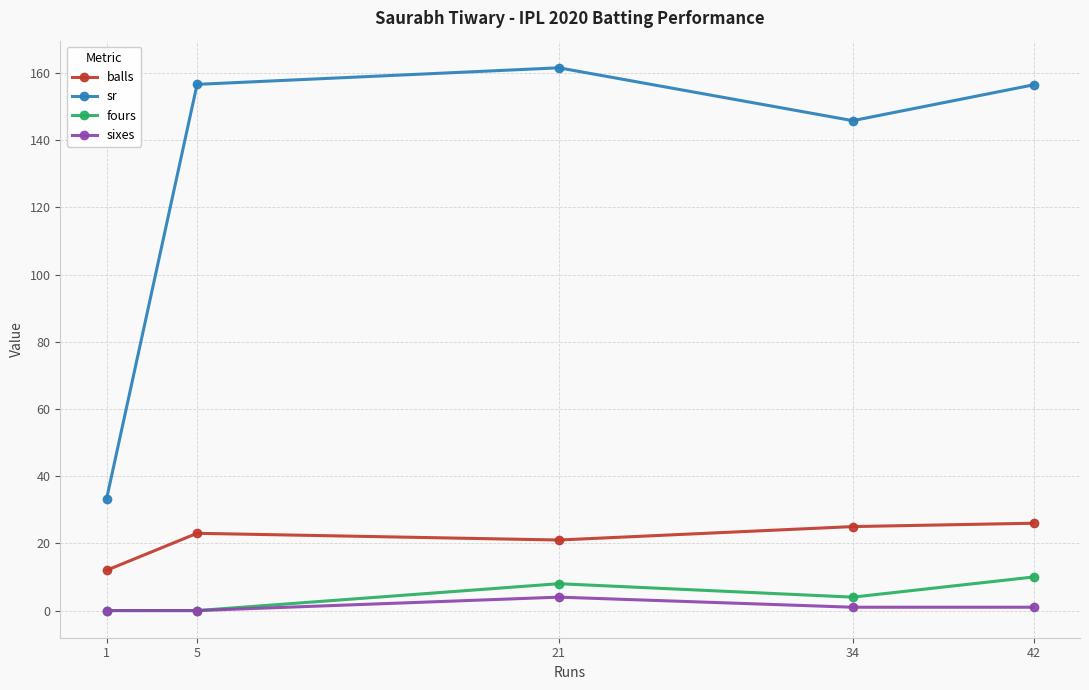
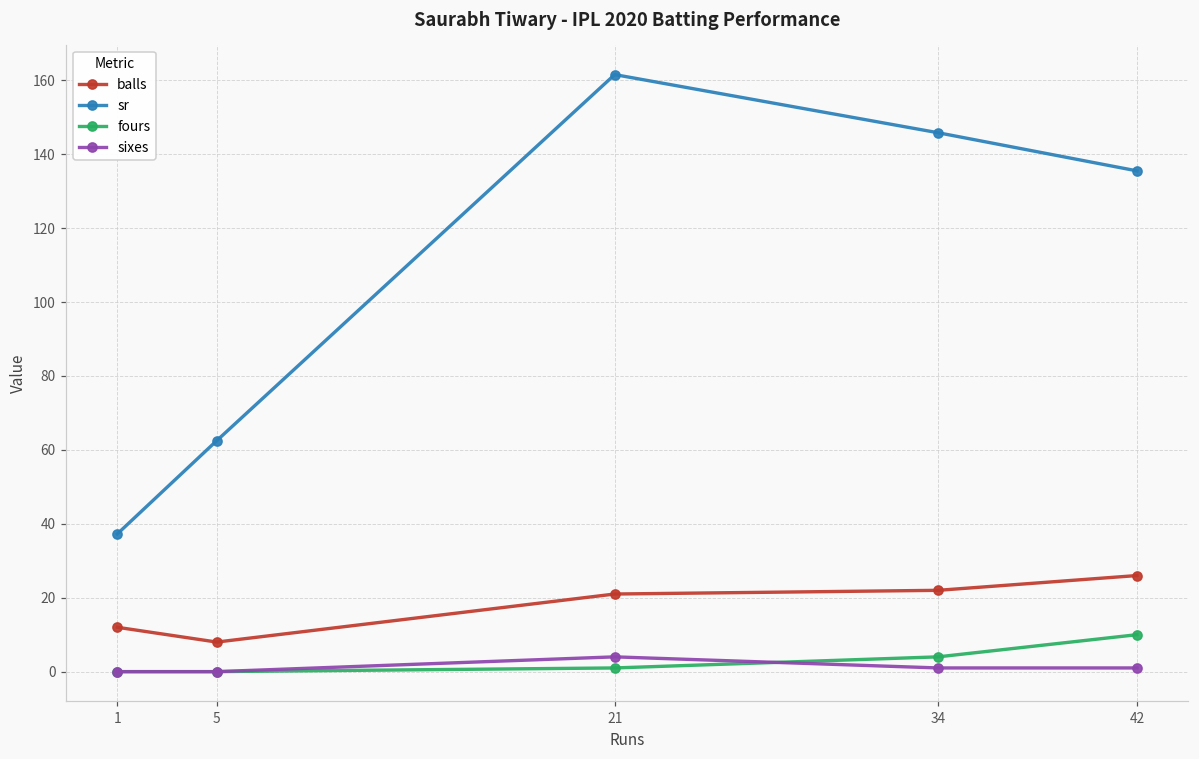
sr, 1: 33 -> 37
balls, 5: 23 -> 8
sr, 5: 157 -> 63
fours, 21: 8 -> 1
balls, 34: 25 -> 22
sr, 42: 156 -> 135
